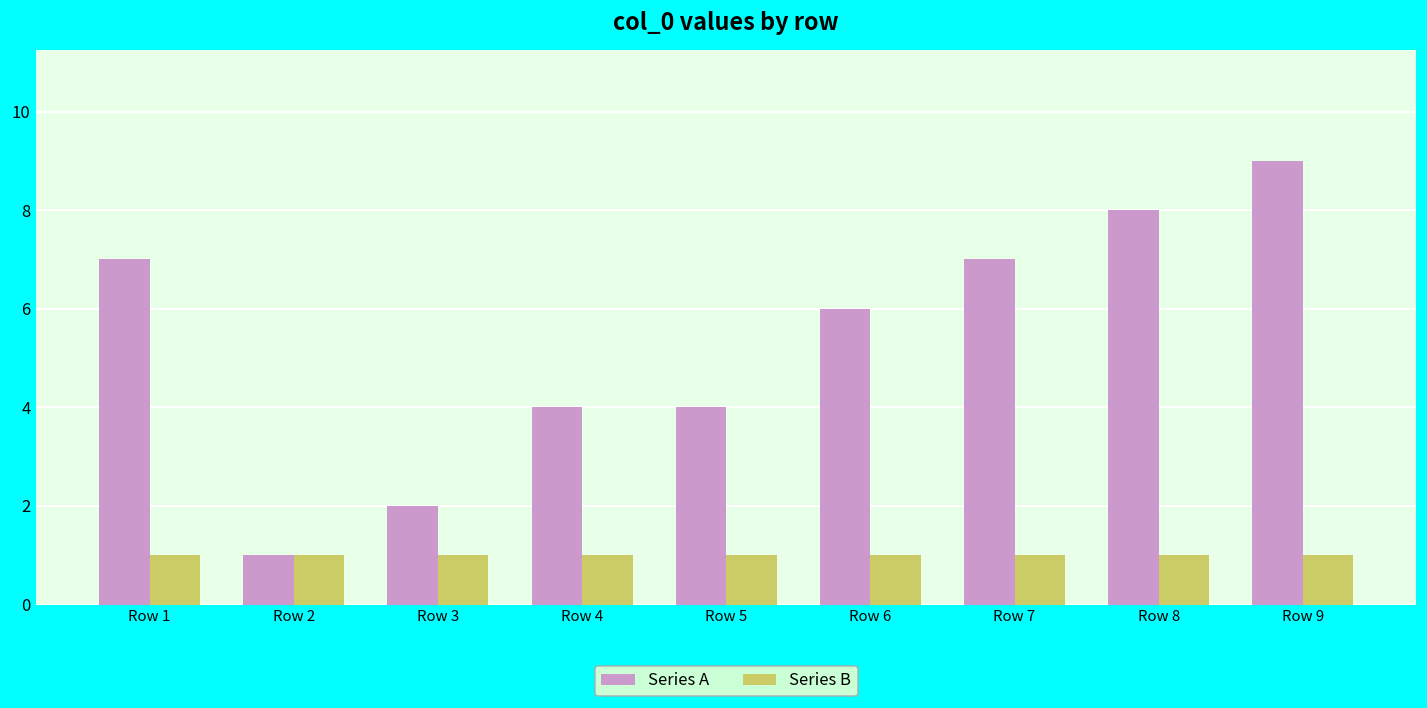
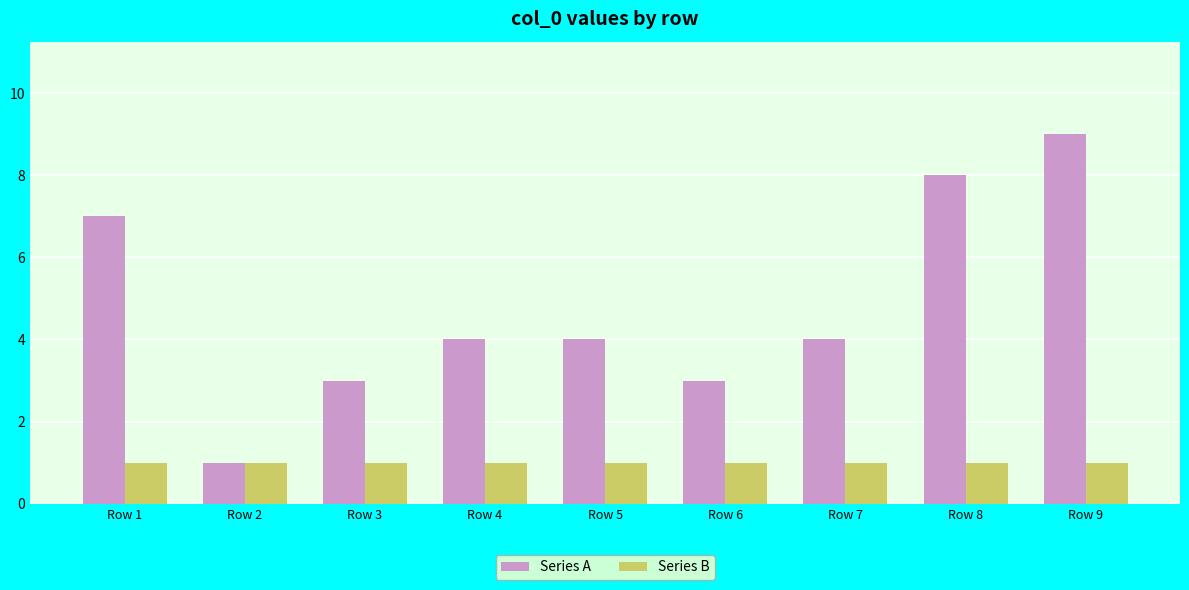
Series A, Row 3: 2 -> 3
Series A, Row 6: 6 -> 3
Series A, Row 7: 7 -> 4
